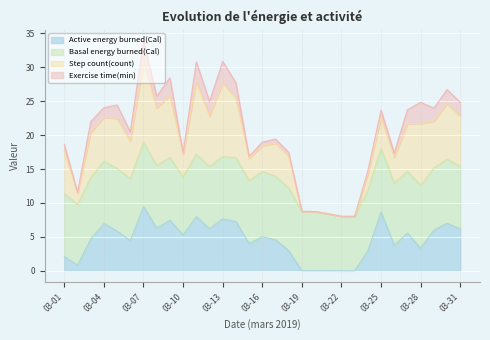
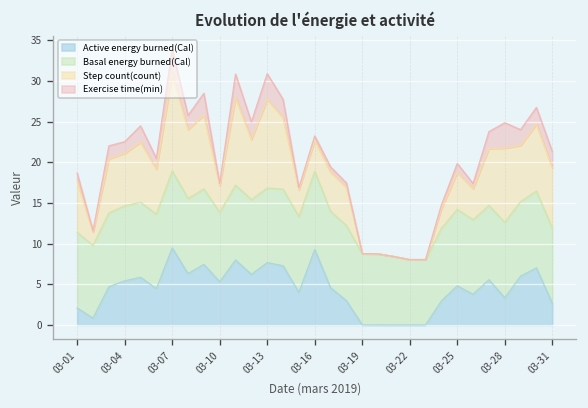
Active energy burned(Cal), 03-04: 7 -> 5
Active energy burned(Cal), 03-16: 5 -> 9
Active energy burned(Cal), 03-25: 9 -> 5
Active energy burned(Cal), 03-31: 6 -> 3
